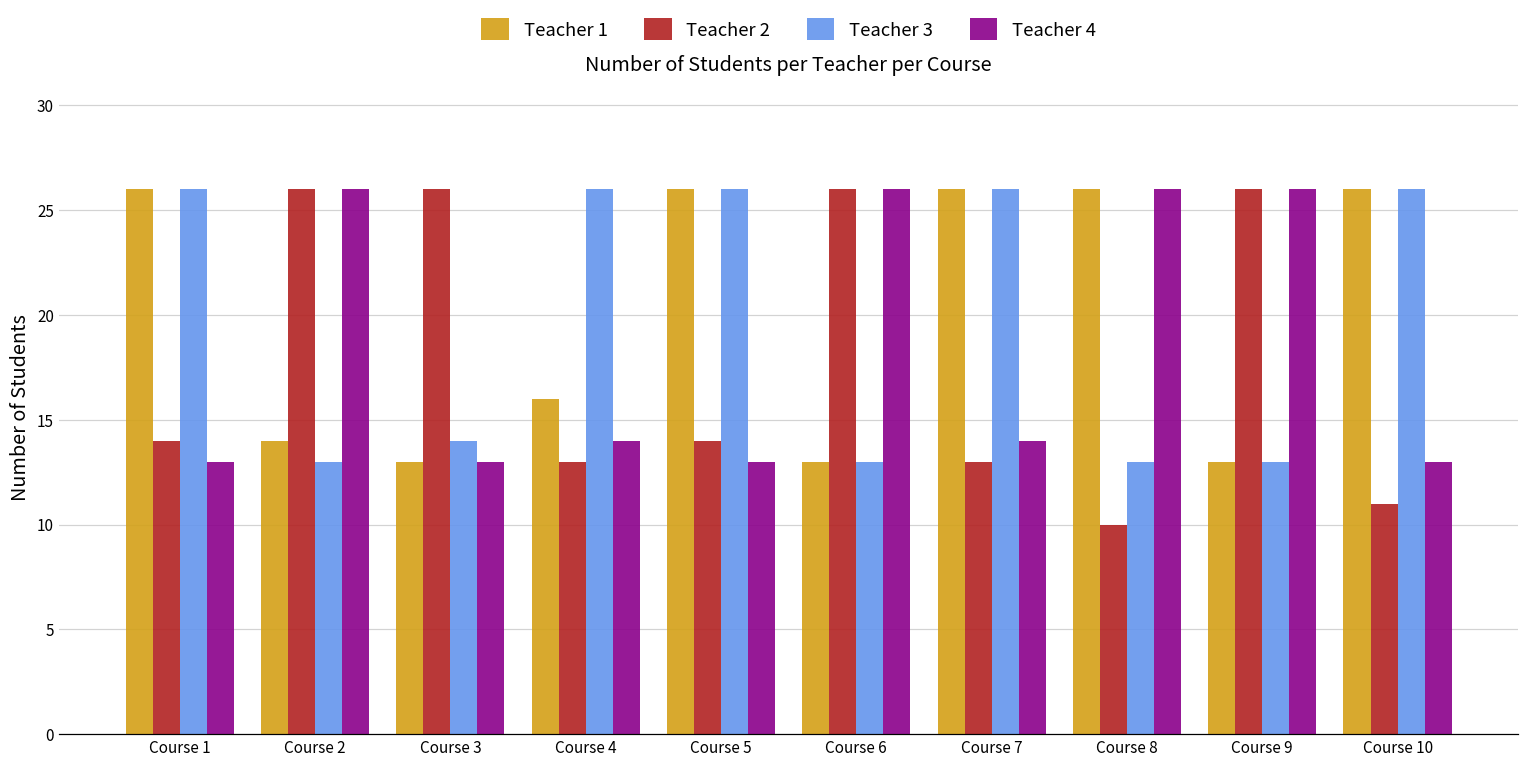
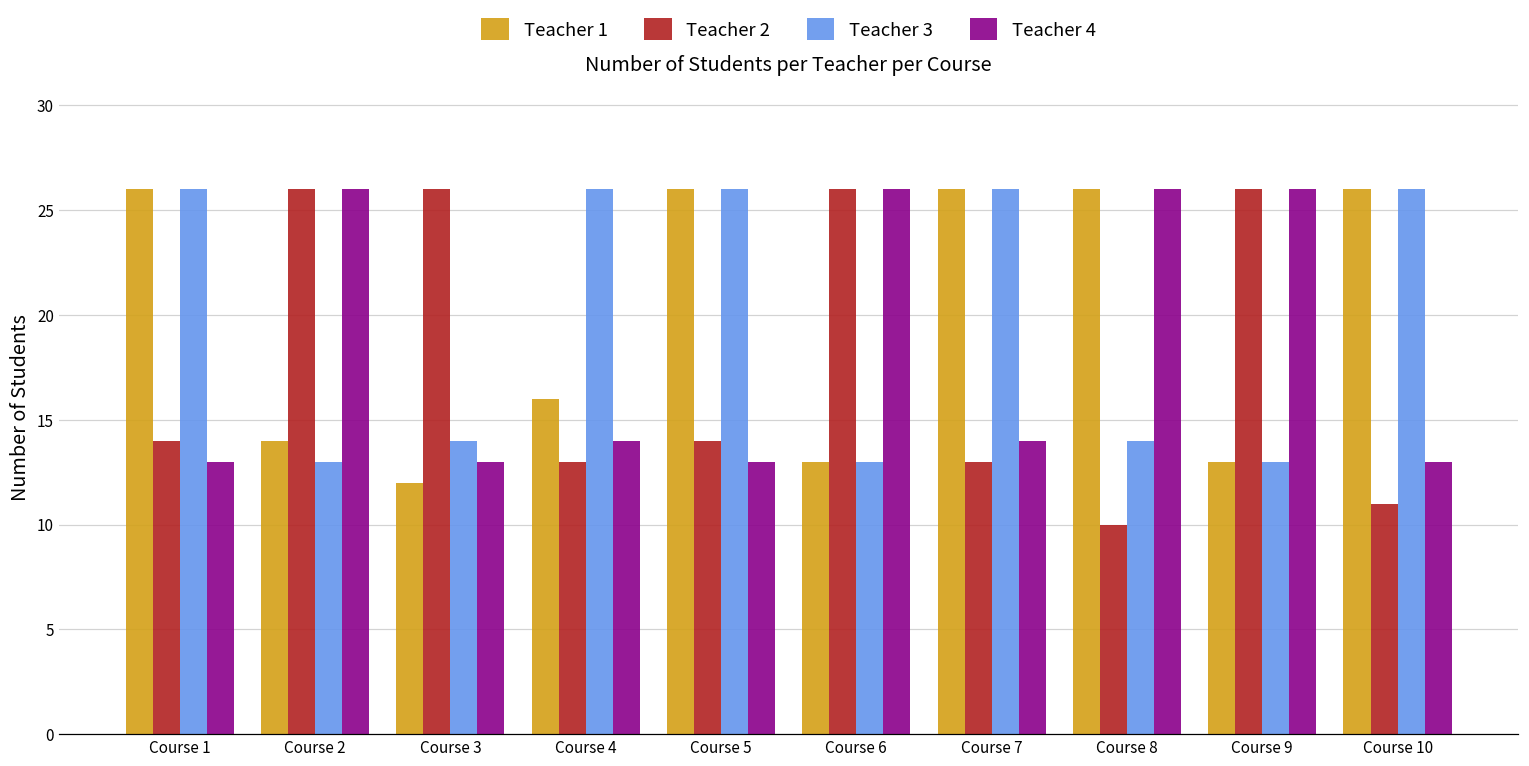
Teacher 1, Course 3: 13 -> 12
Teacher 3, Course 8: 13 -> 14
